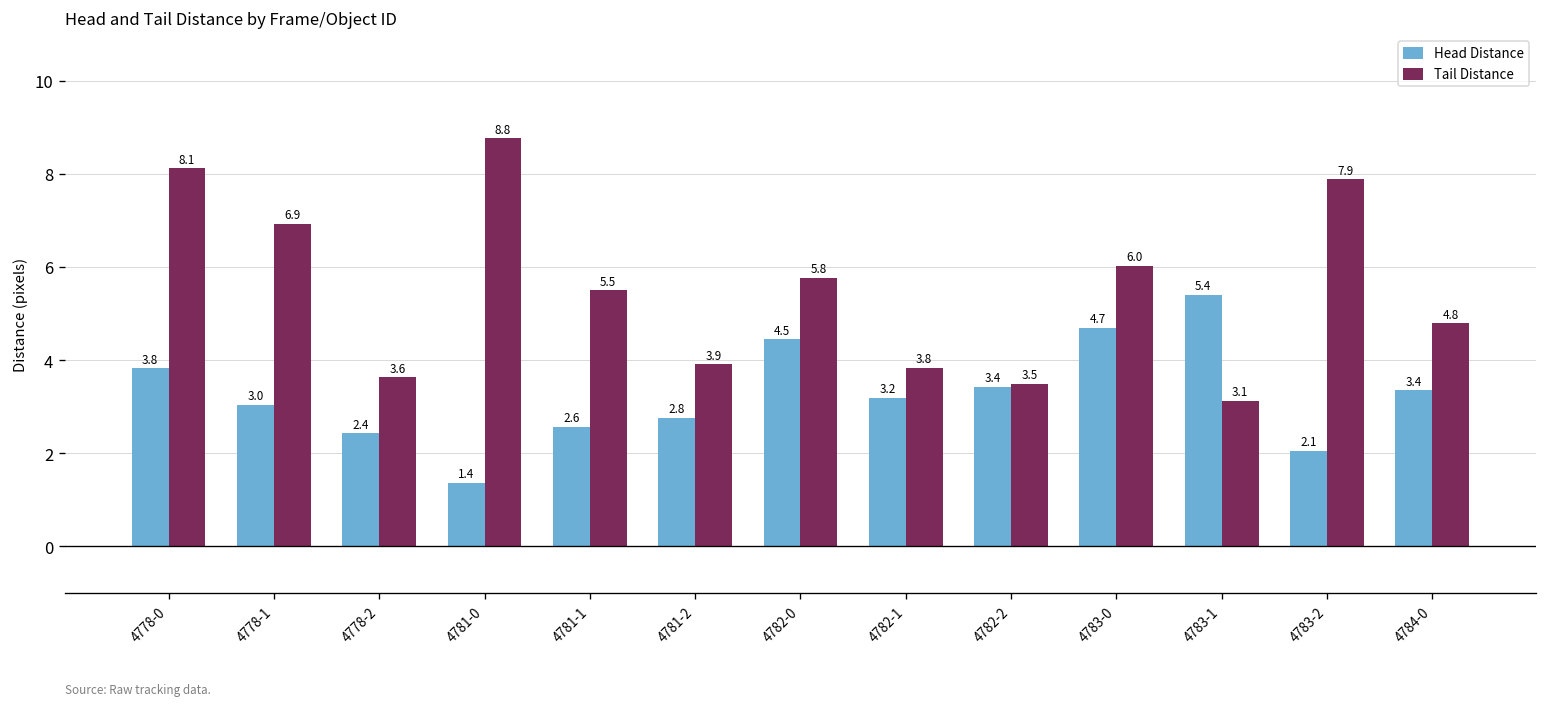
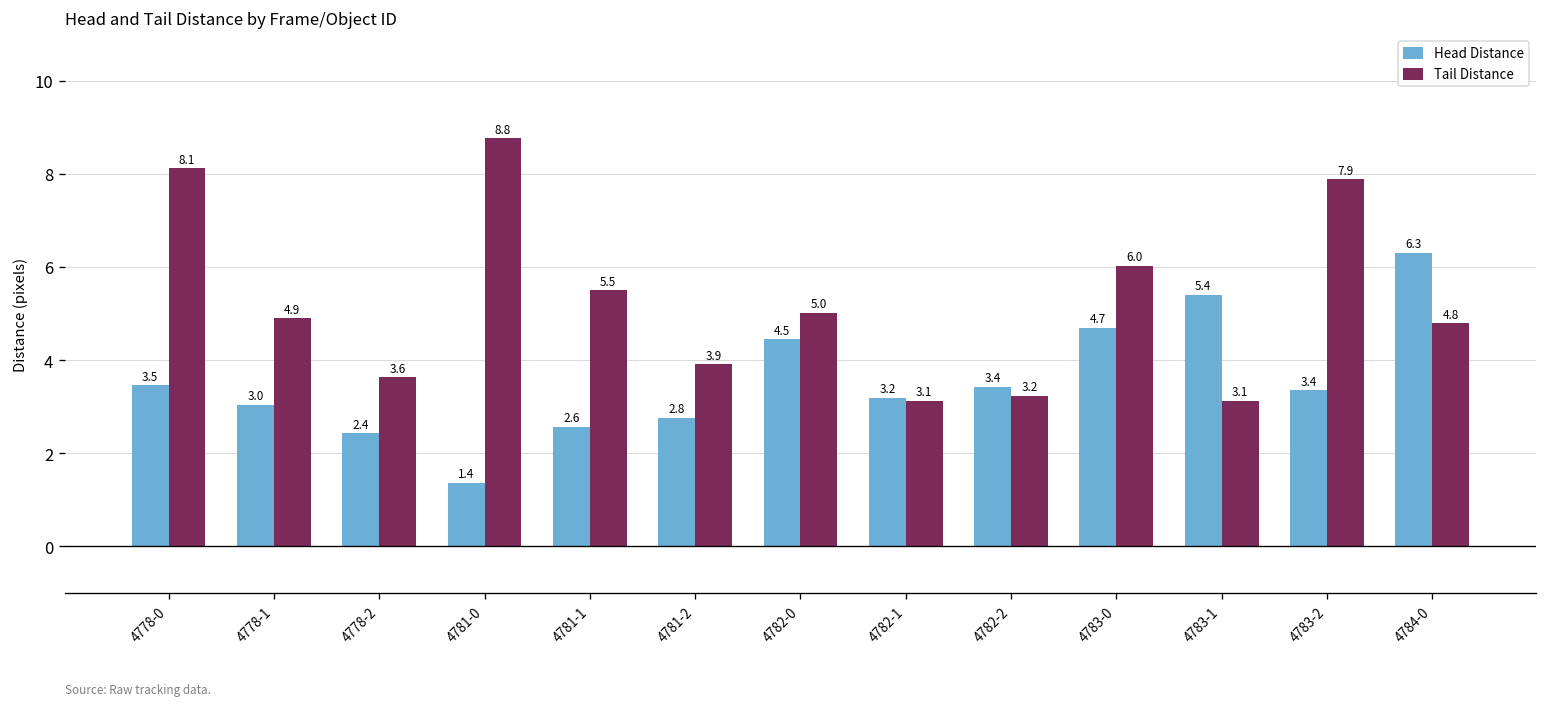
Head Distance, 4778-0: 3.8 -> 3.5
Tail Distance, 4778-1: 6.9 -> 4.9
Tail Distance, 4782-0: 5.8 -> 5.0
Tail Distance, 4782-1: 3.8 -> 3.1
Tail Distance, 4782-2: 3.5 -> 3.2
Head Distance, 4783-2: 2.1 -> 3.4
Head Distance, 4784-0: 3.4 -> 6.3
